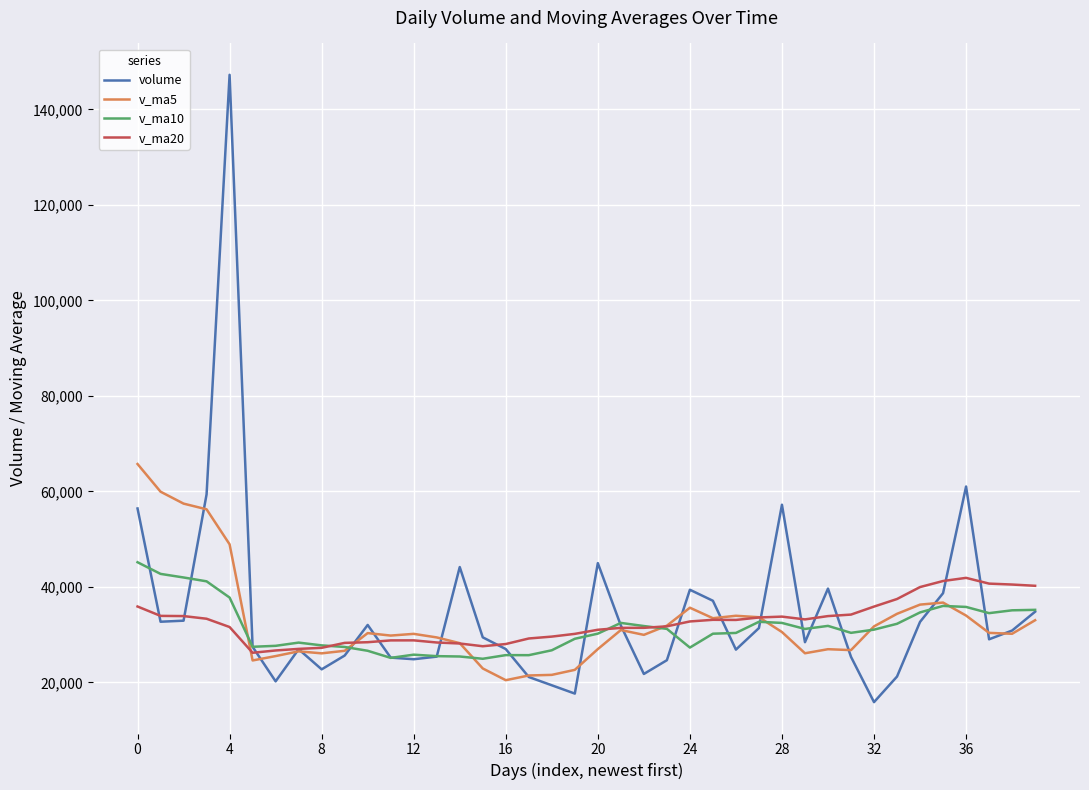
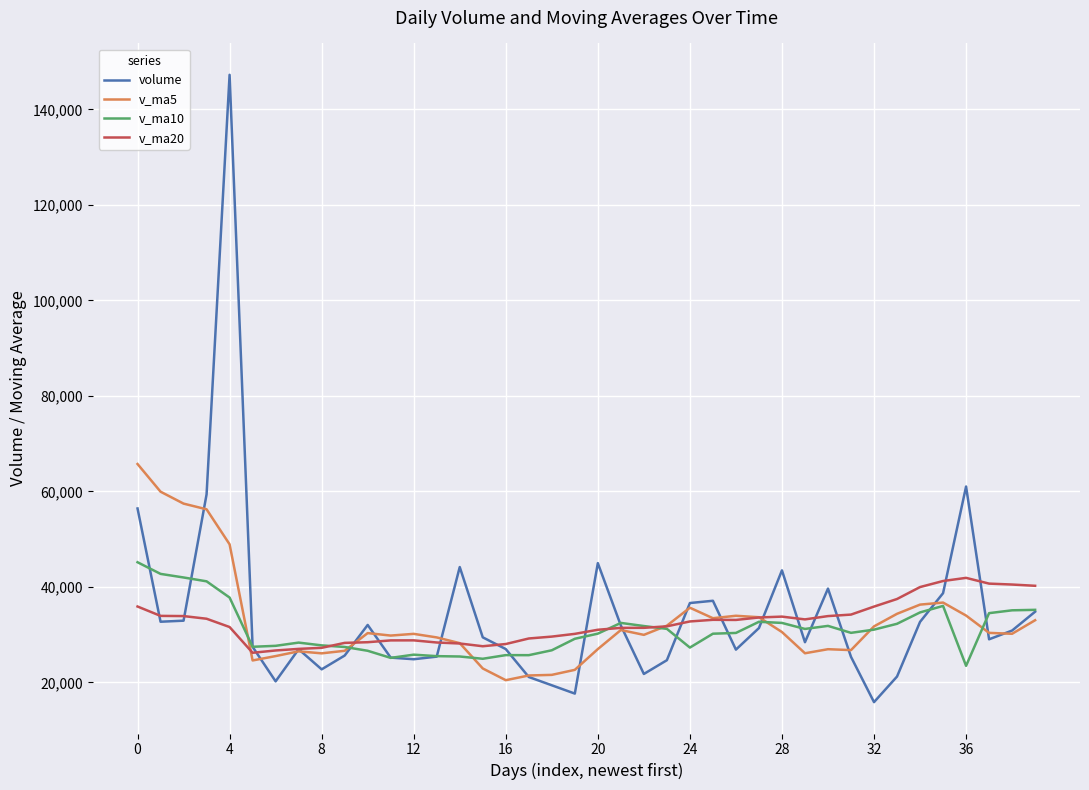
volume, 24: 39,000 -> 37,000
volume, 28: 57,000 -> 43,000
v_ma10, 36: 36,000 -> 23,000
